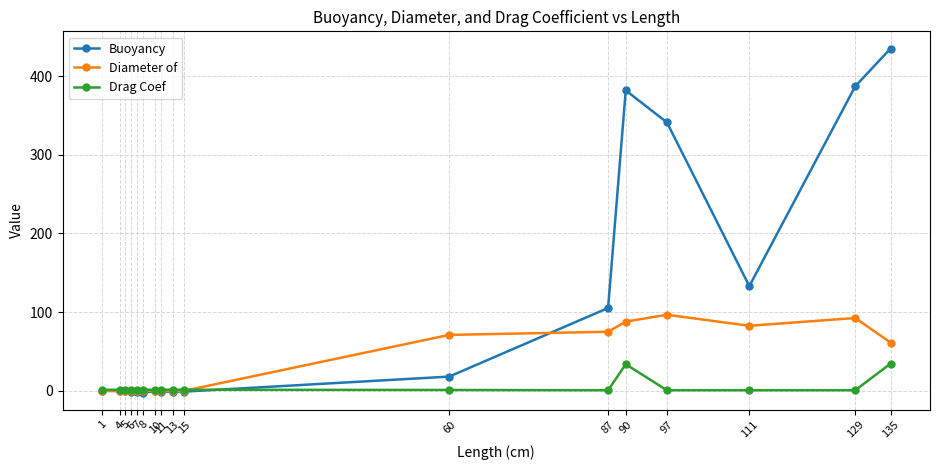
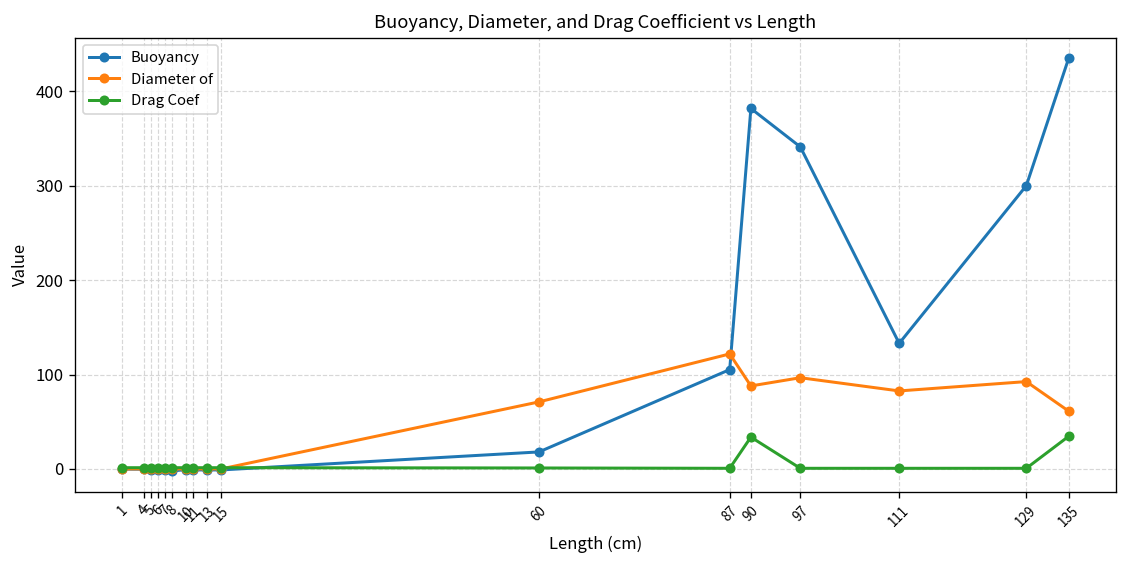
Diameter of, 87: 80 -> 120
Buoyancy, 129: 390 -> 300
